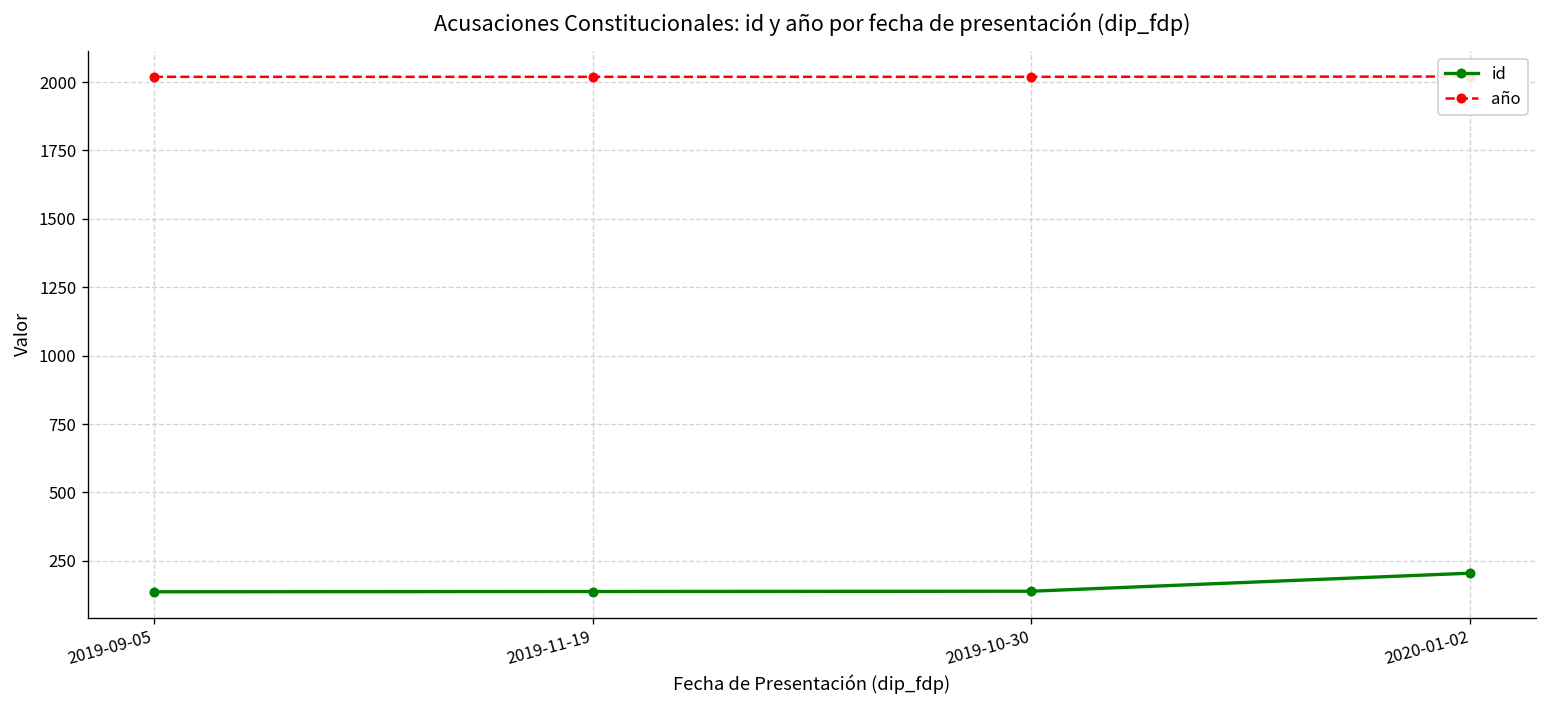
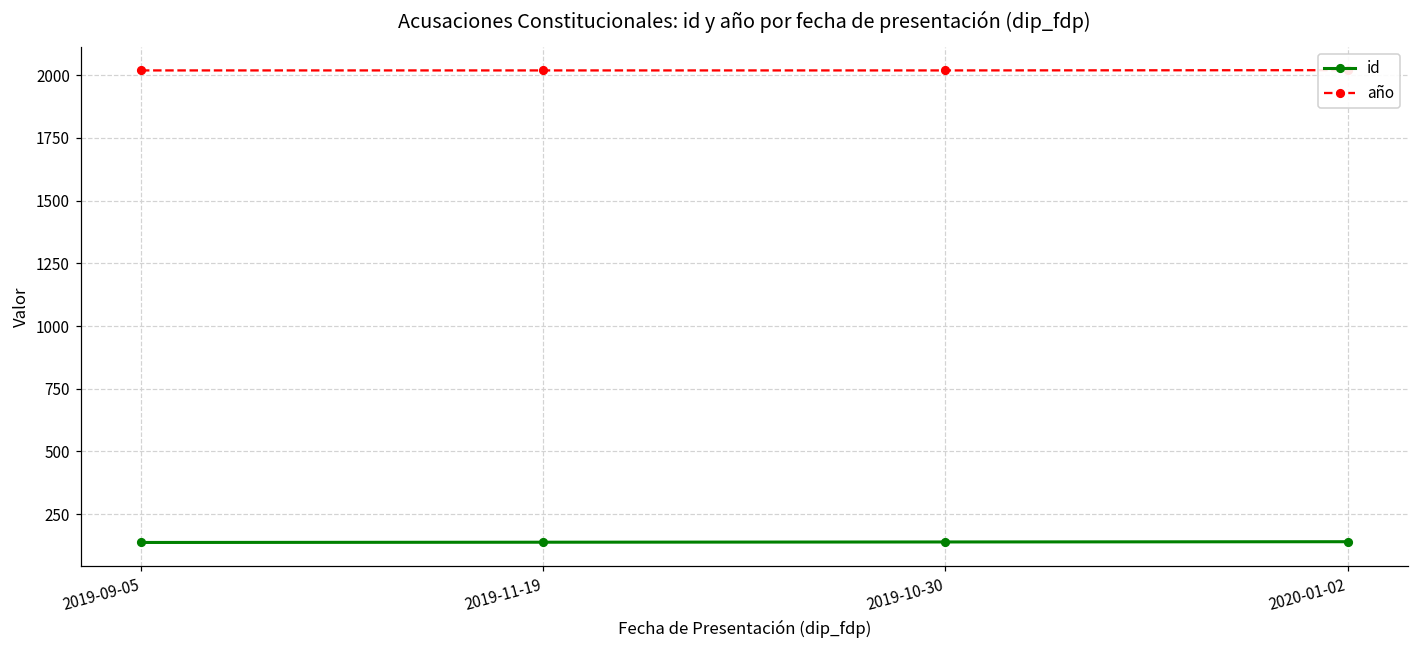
id, 2020-01-02: 210 -> 140
